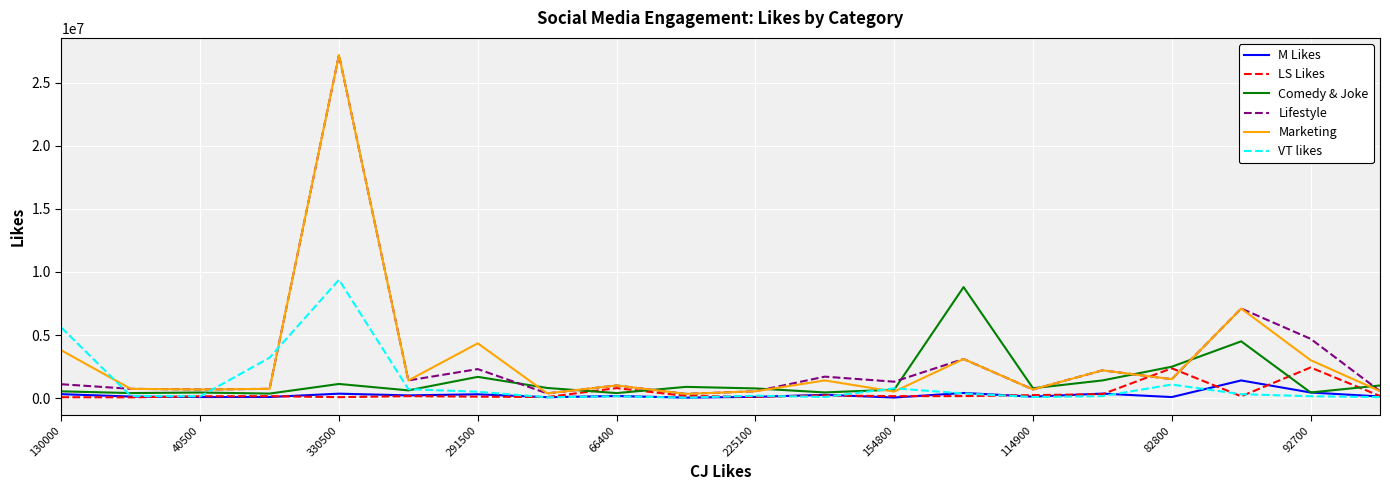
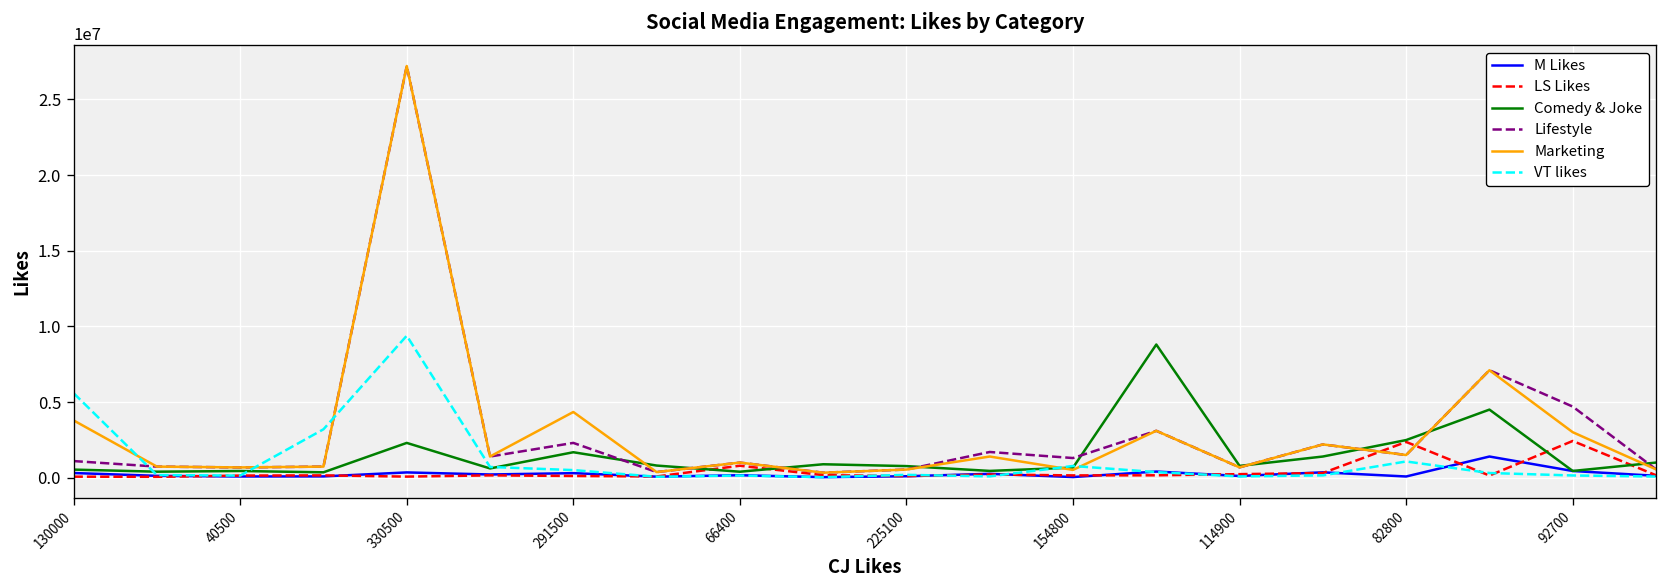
Comedy & Joke, 330500: 1100000 -> 2300000
